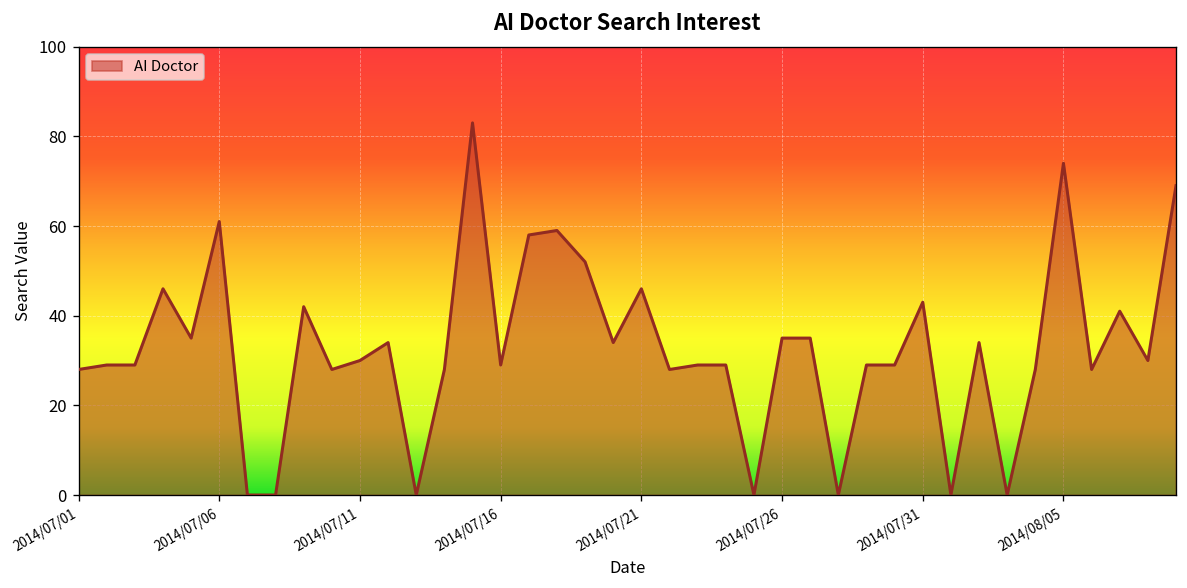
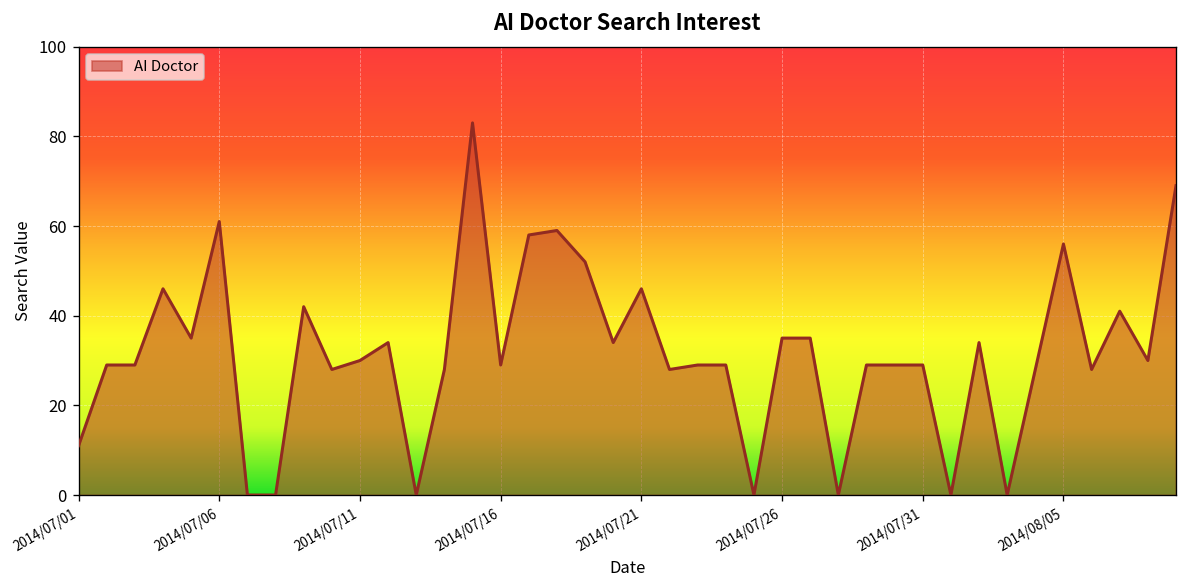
2014/07/01: 28 -> 11
2014/07/31: 43 -> 29
2014/08/05: 74 -> 56
